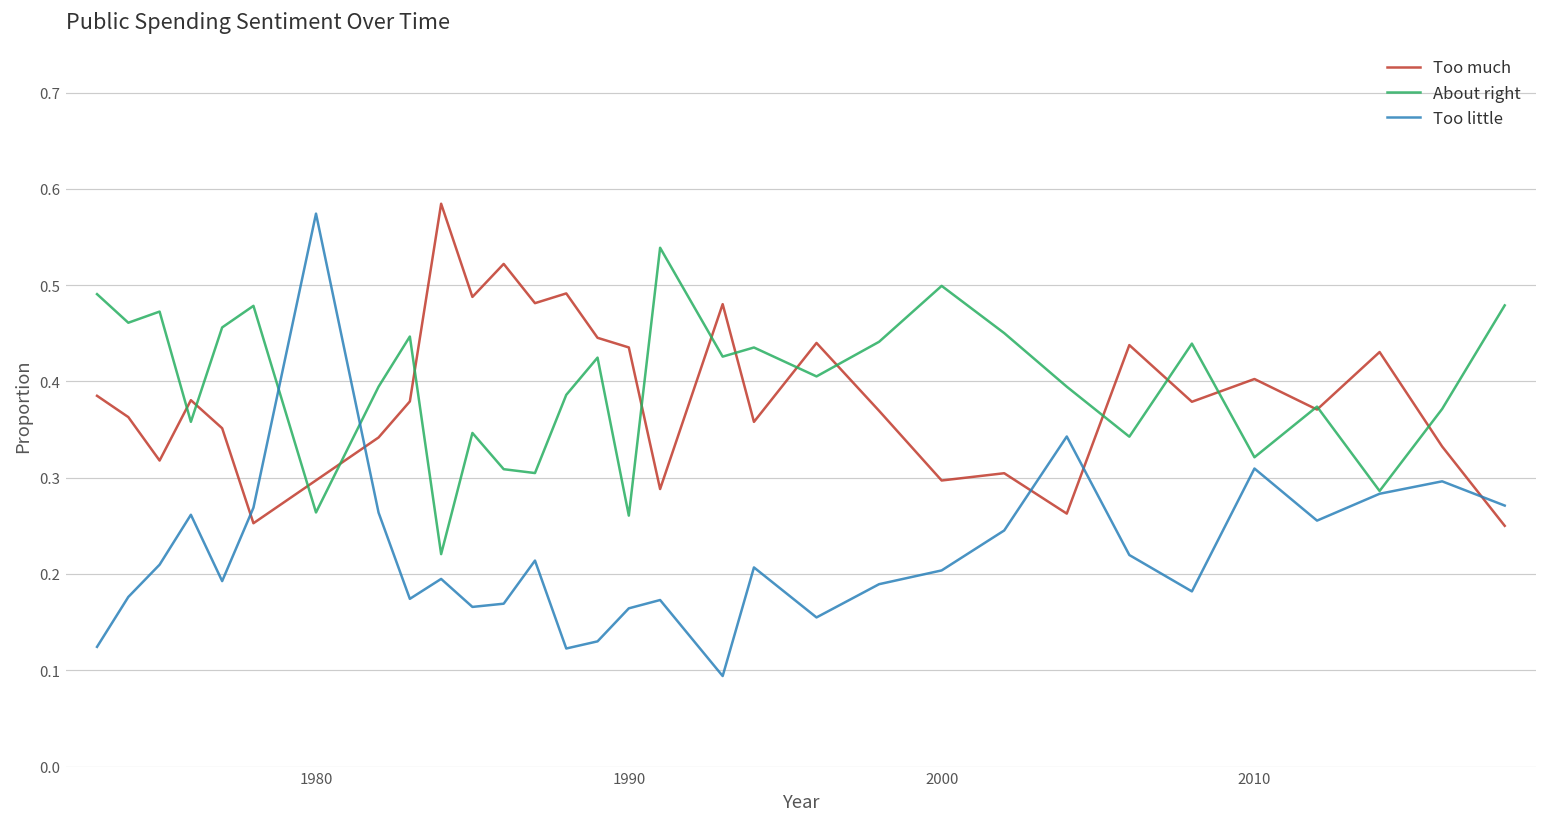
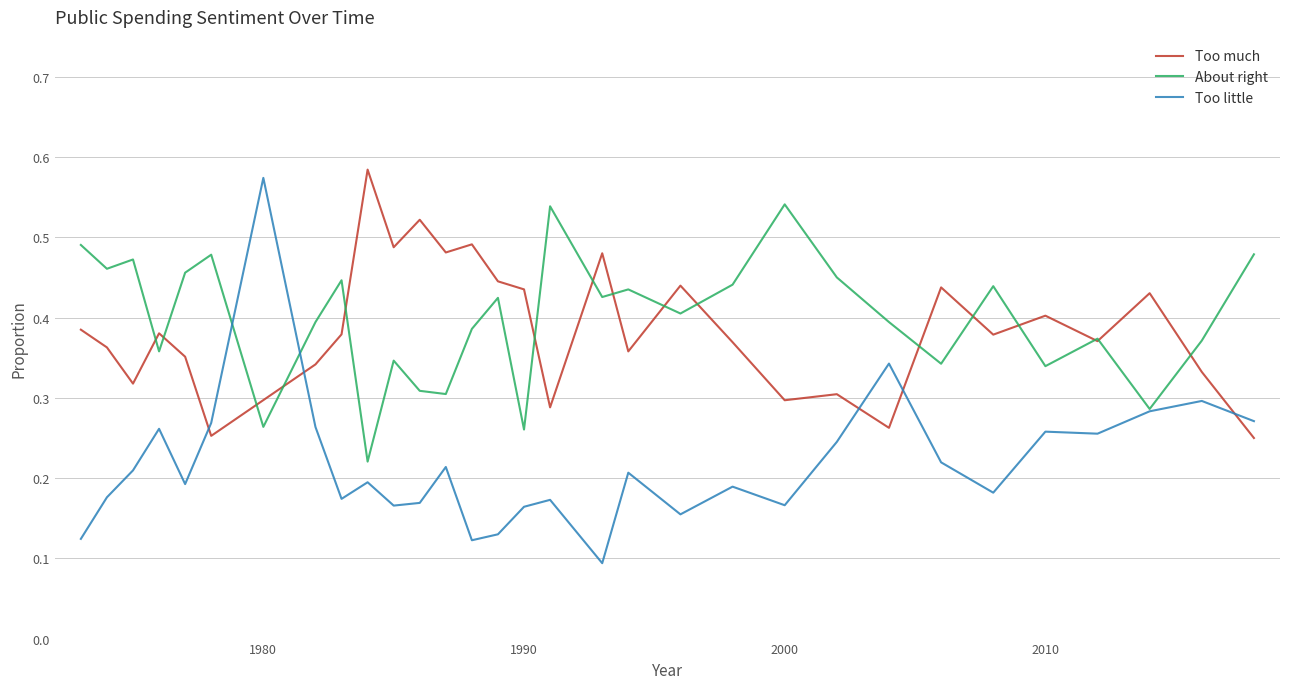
About right, 2000: 0.50 -> 0.54
Too little, 2000: 0.20 -> 0.17
About right, 2010: 0.32 -> 0.34
Too little, 2010: 0.31 -> 0.26
